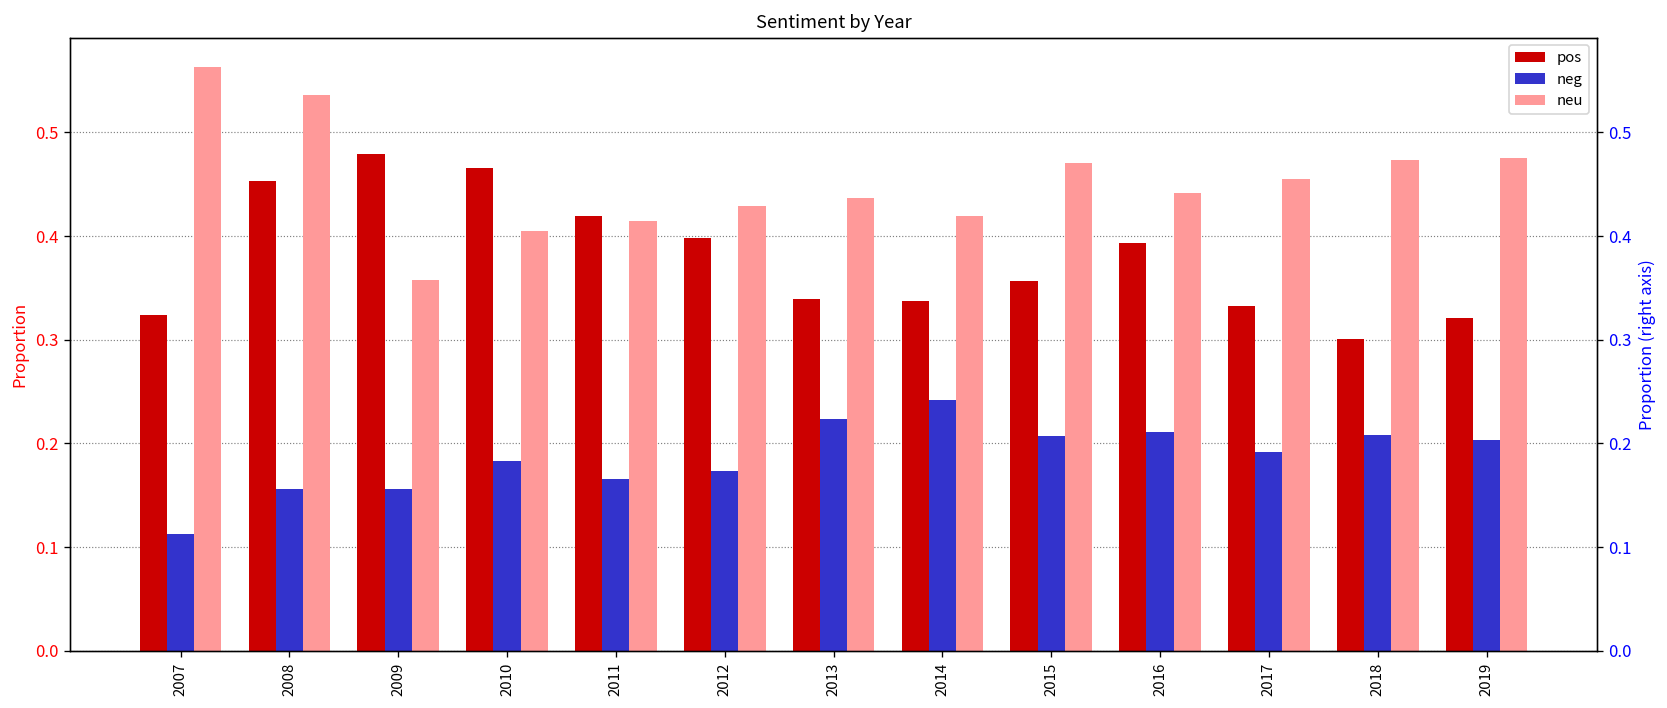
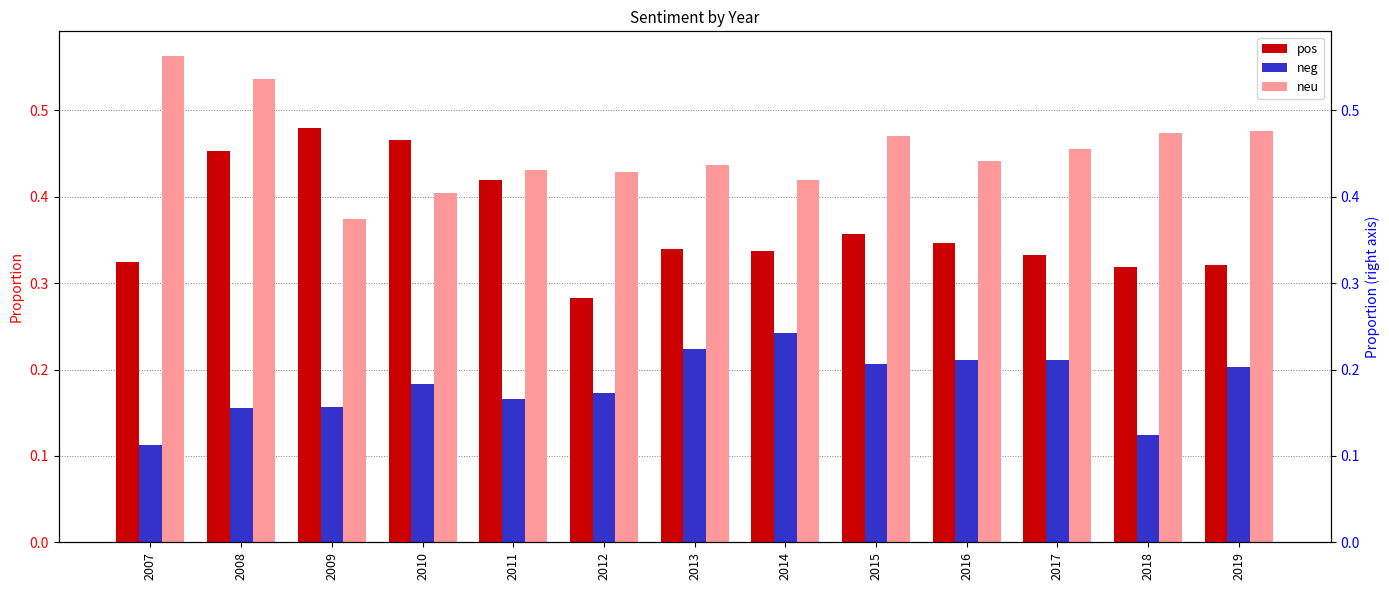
neu, 2009: 0.36 -> 0.37
neu, 2011: 0.41 -> 0.43
pos, 2012: 0.40 -> 0.28
pos, 2016: 0.39 -> 0.35
neg, 2017: 0.19 -> 0.21
pos, 2018: 0.30 -> 0.32
neg, 2018: 0.21 -> 0.12
